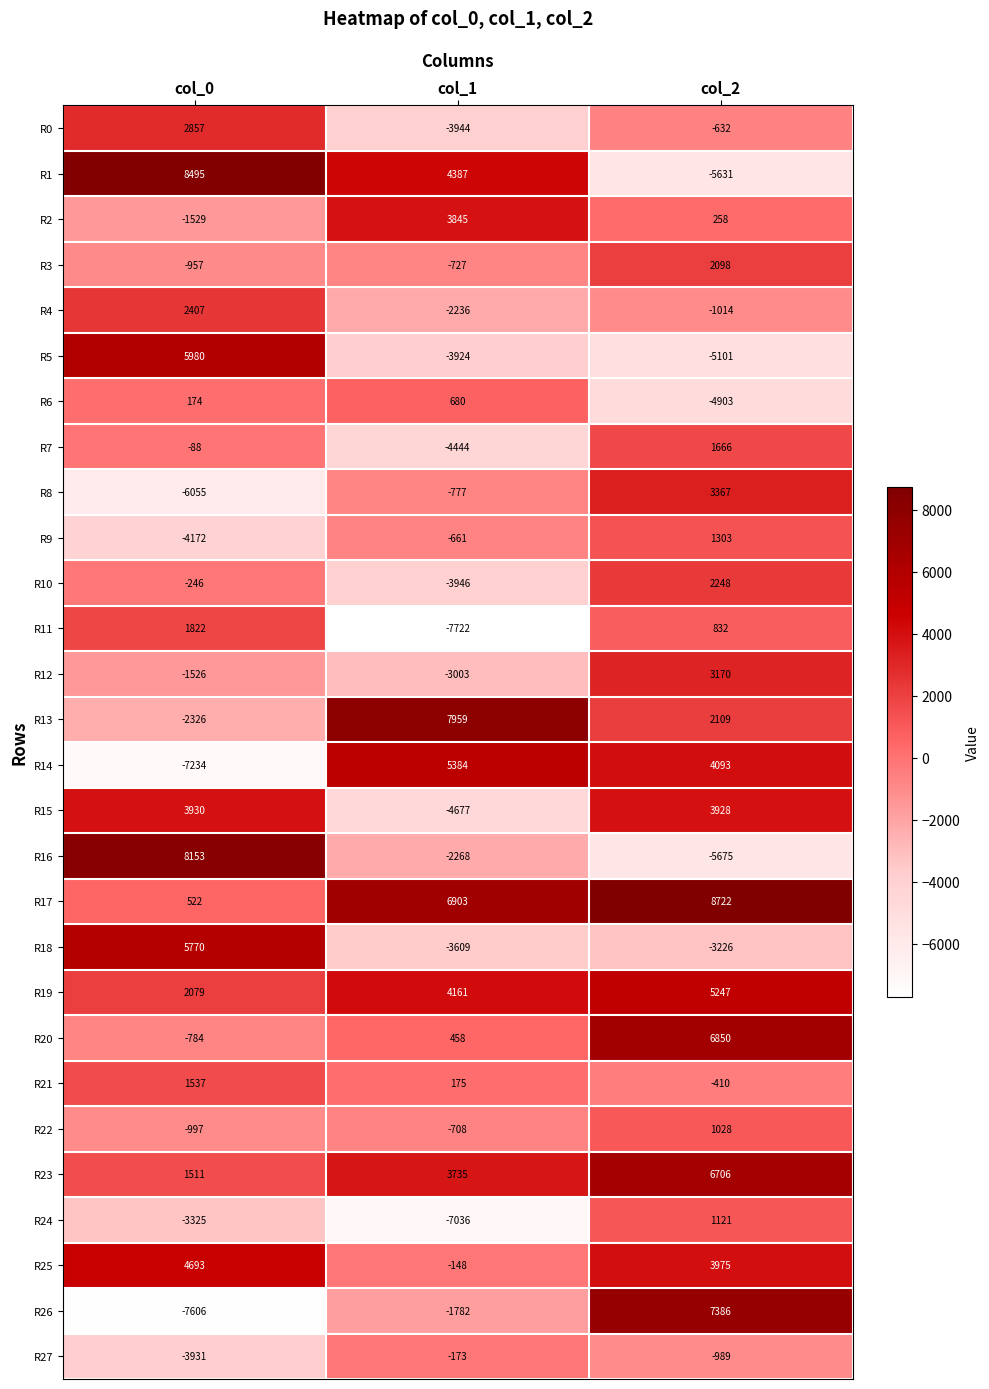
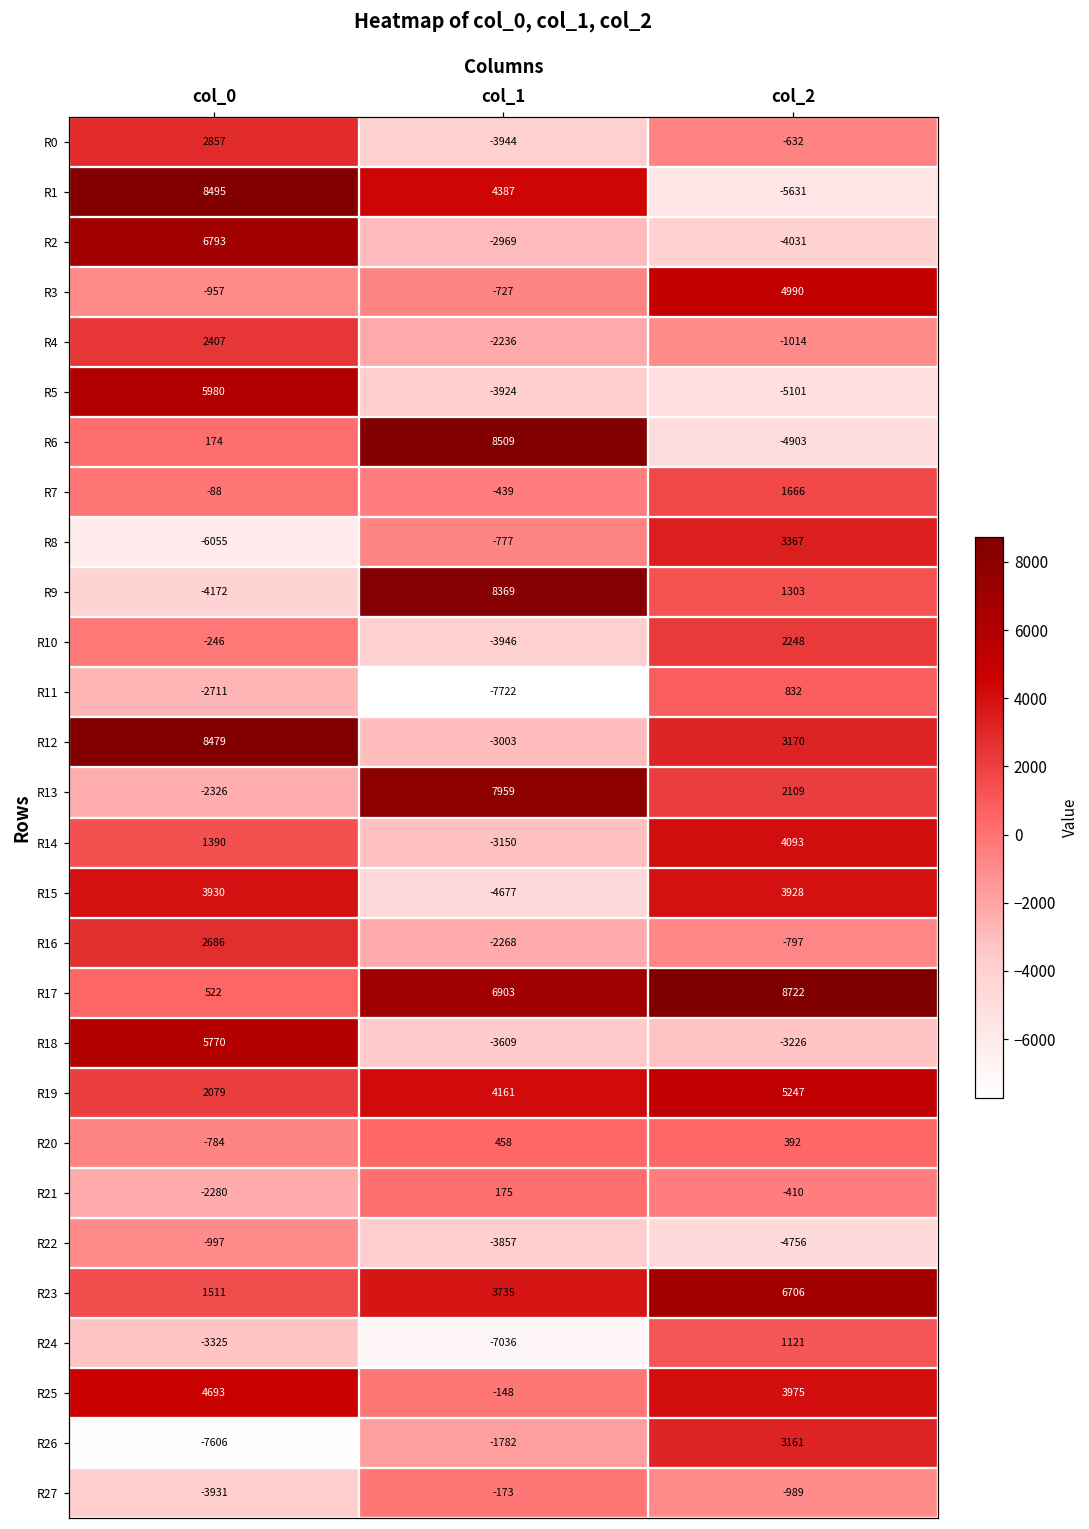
R2, col_0: -1529 -> 6793
R2, col_1: 3845 -> -2969
R2, col_2: 258 -> -4031
R3, col_2: 2098 -> 4990
R6, col_1: 680 -> 8509
R7, col_1: -4444 -> -439
R9, col_1: -661 -> 8369
R11, col_0: 1822 -> -2711
R12, col_0: -1526 -> 8479
R14, col_0: -7234 -> 1390
R14, col_1: 5384 -> -3150
R16, col_0: 8153 -> 2686
R16, col_2: -5675 -> -797
R20, col_2: 6850 -> 392
R21, col_0: 1537 -> -2280
R22, col_1: -708 -> -3857
R22, col_2: 1028 -> -4756
R26, col_2: 7386 -> 3161
